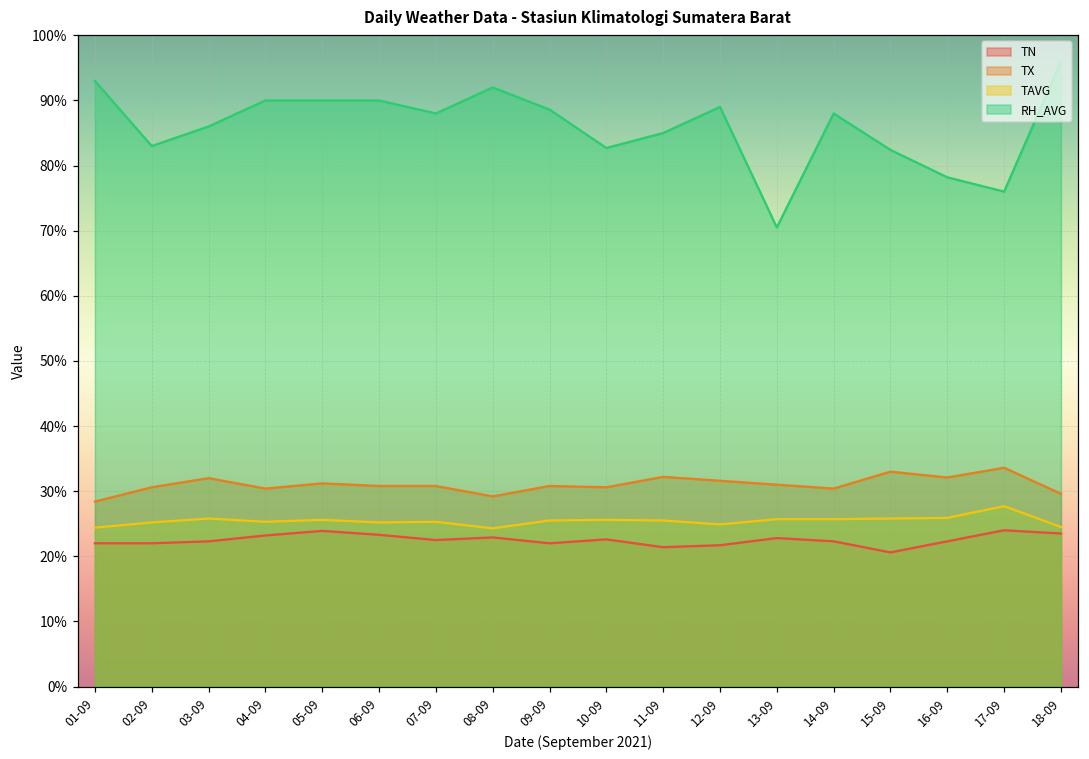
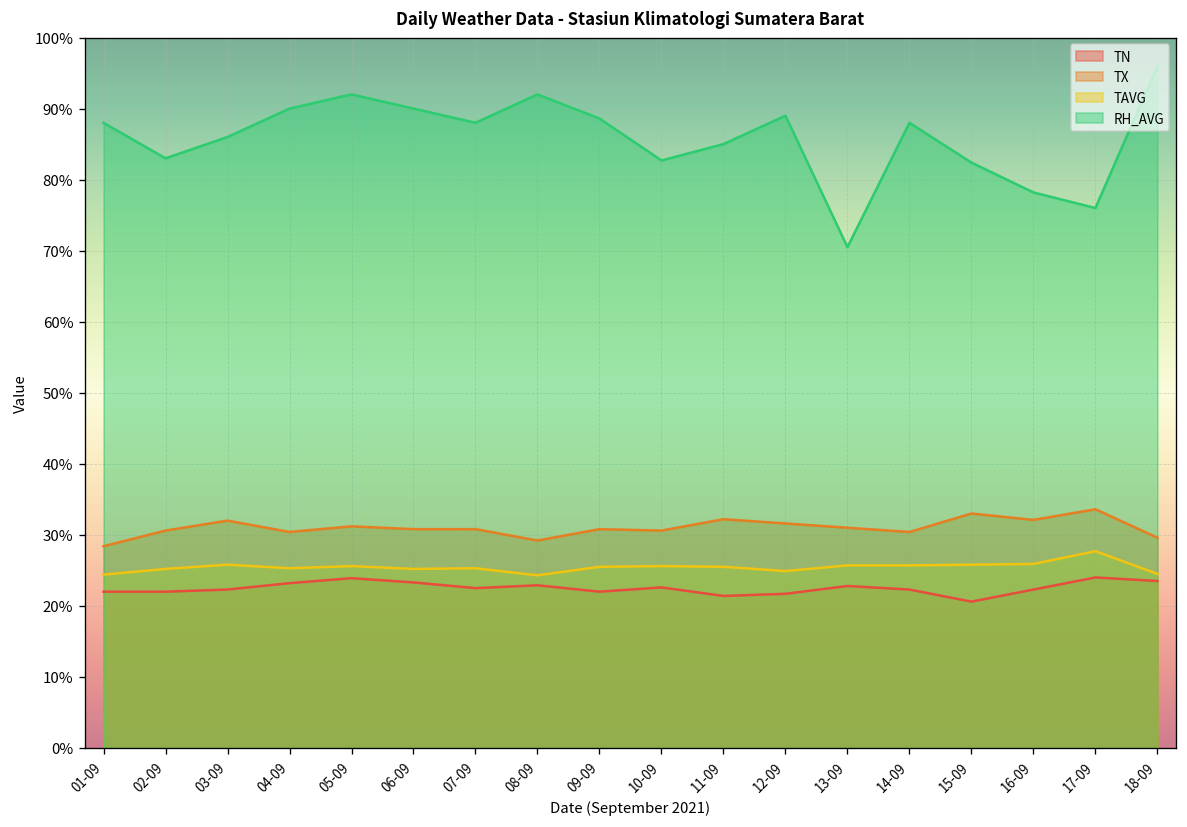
RH_AVG, 01-09: 93% -> 88%
RH_AVG, 05-09: 90% -> 92%
